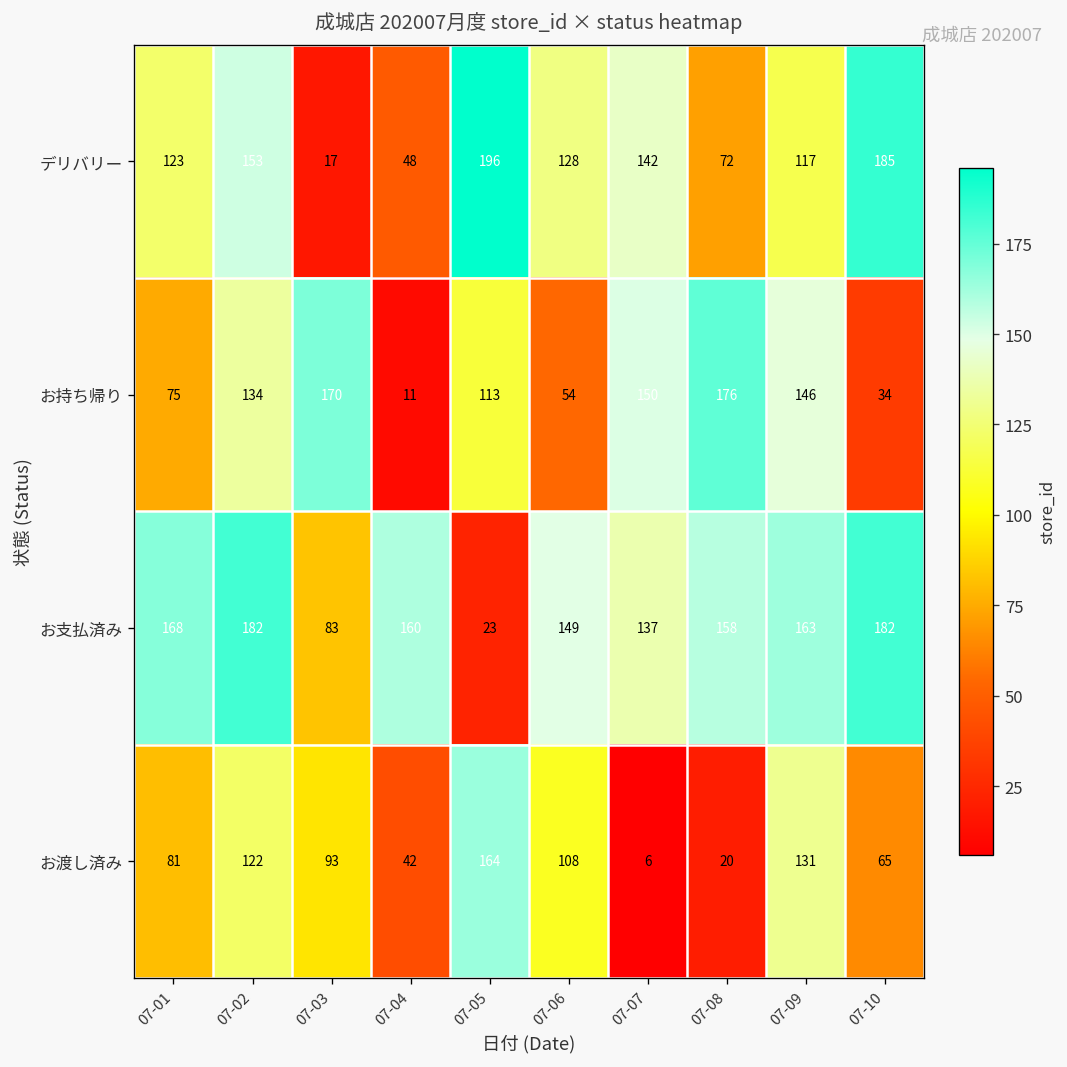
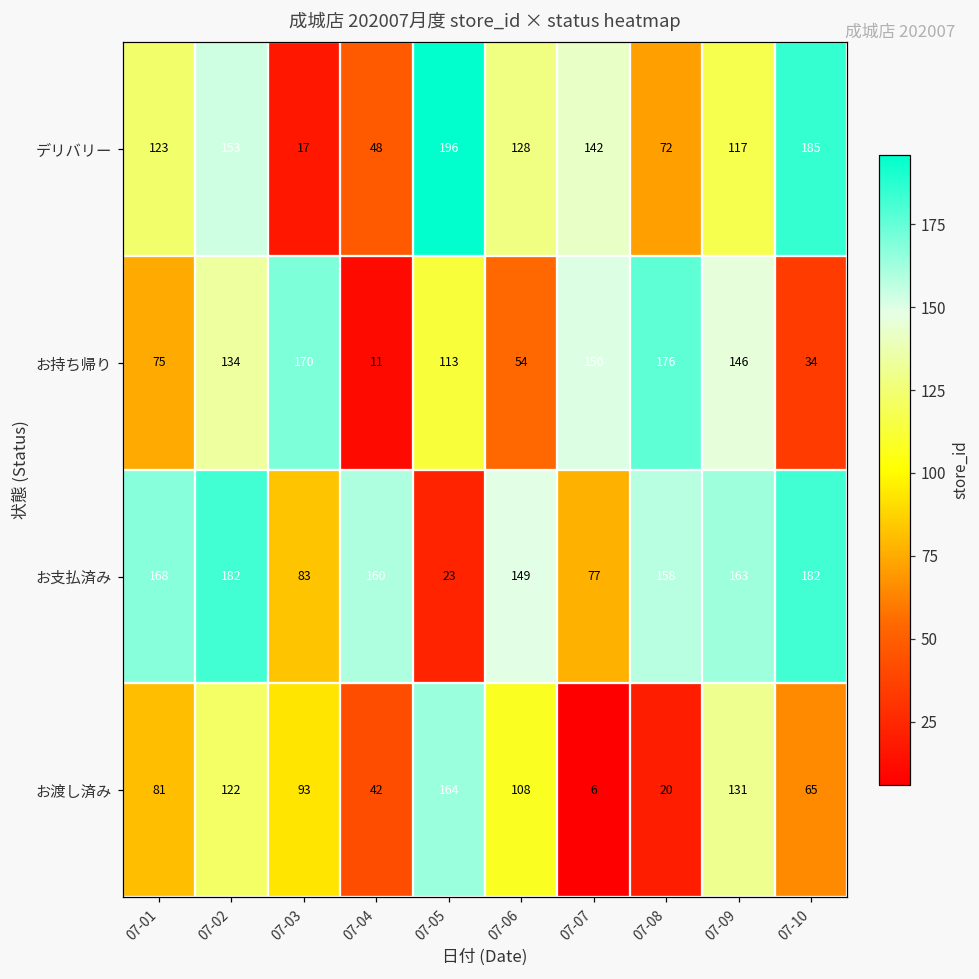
お支払済み, 07-07: 137 -> 77
